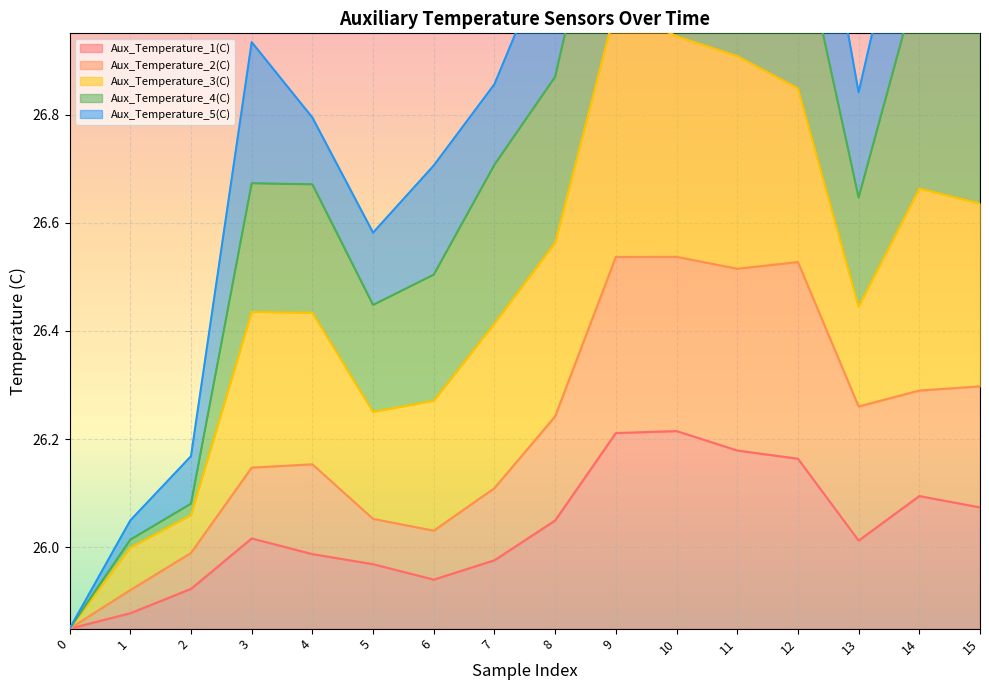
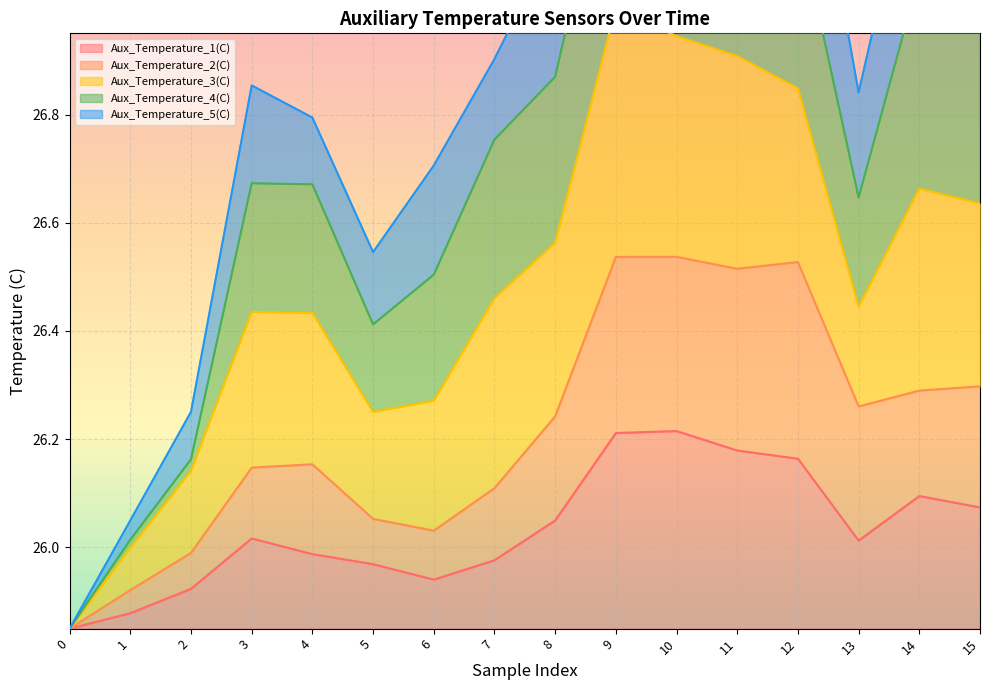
Aux_Temperature_3(C), 2: 0.07 -> 0.15
Aux_Temperature_5(C), 3: 0.26 -> 0.18
Aux_Temperature_4(C), 5: 0.20 -> 0.16
Aux_Temperature_3(C), 7: 0.30 -> 0.35
